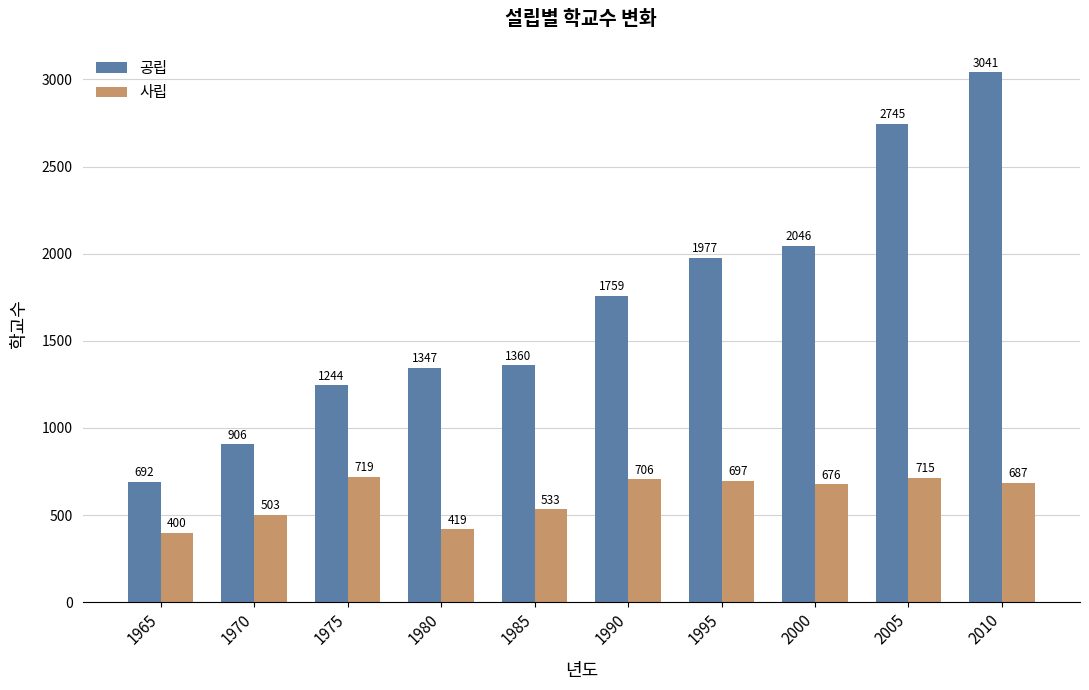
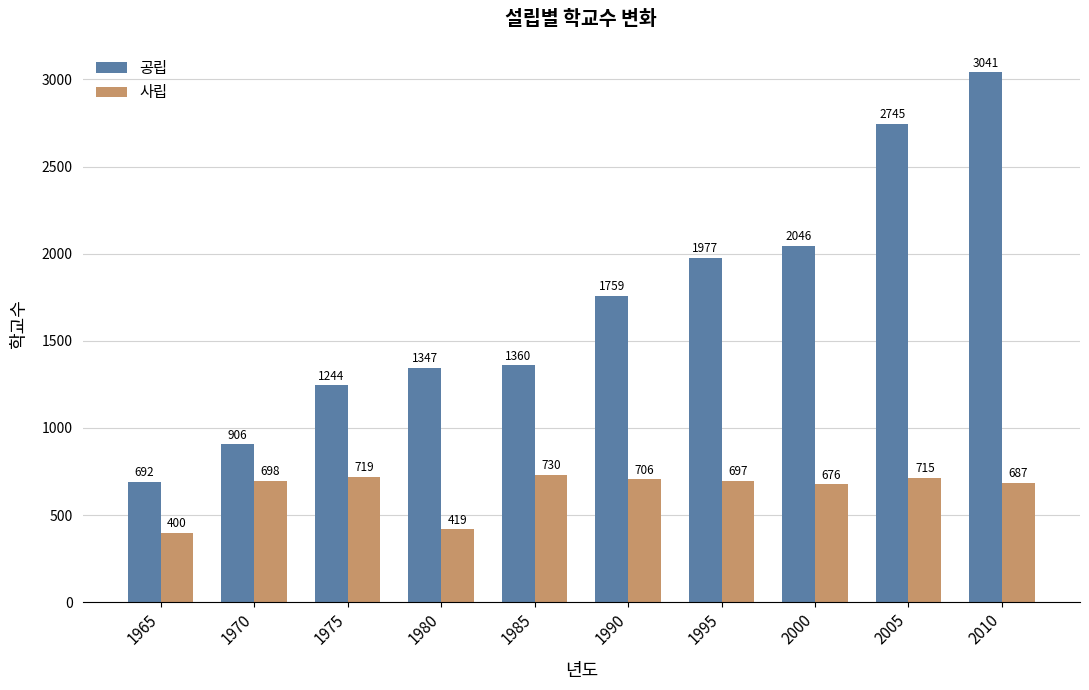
사립, 1970: 503 -> 698
사립, 1985: 533 -> 730
